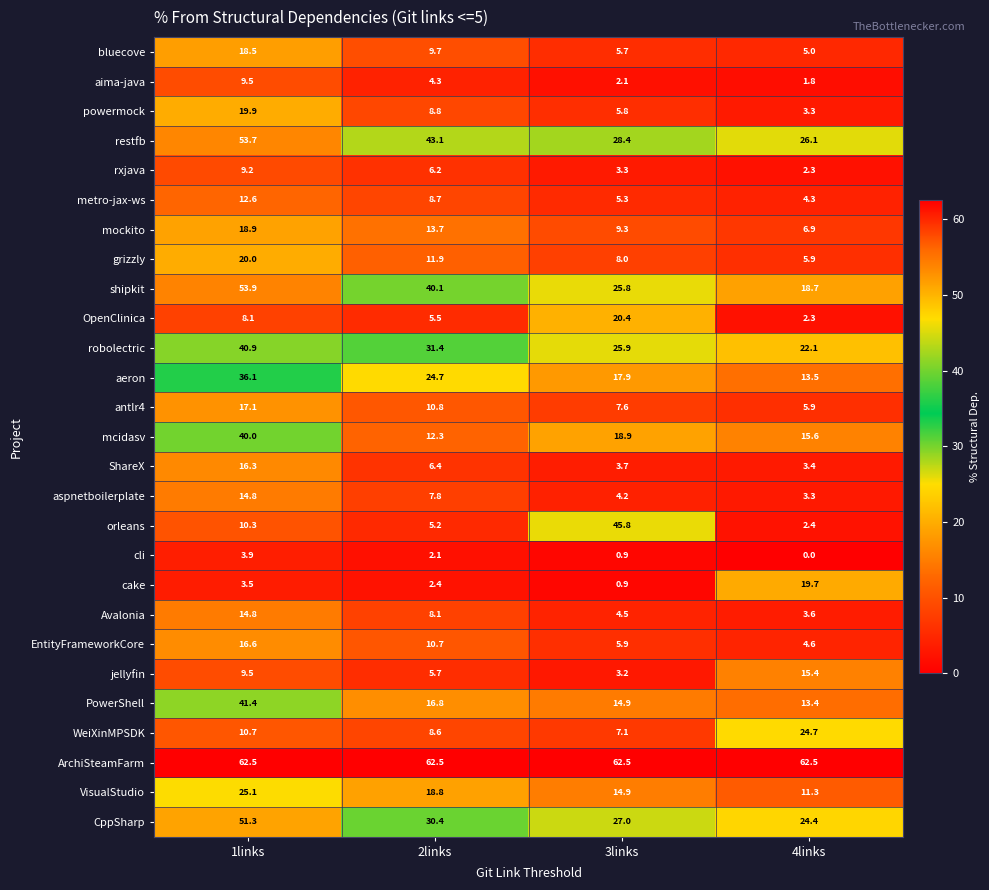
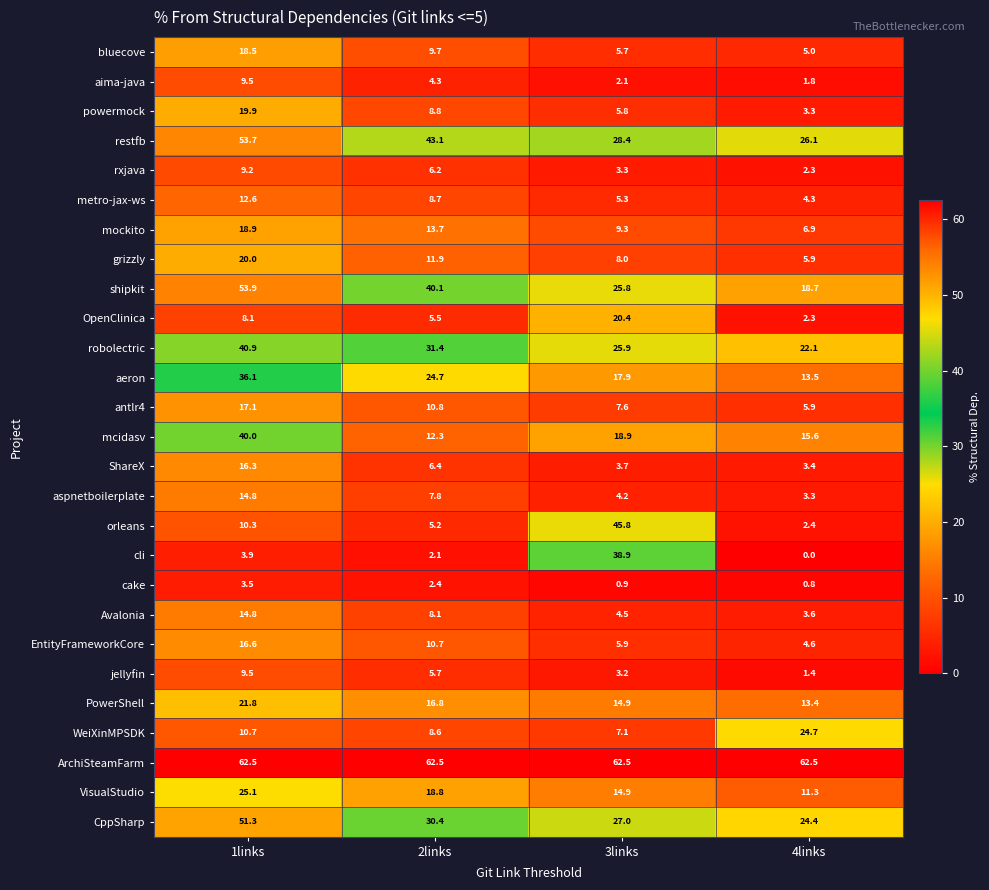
cli, 3links: 0.9 -> 38.9
cake, 4links: 19.7 -> 0.8
jellyfin, 4links: 15.4 -> 1.4
PowerShell, 1links: 41.4 -> 21.8
